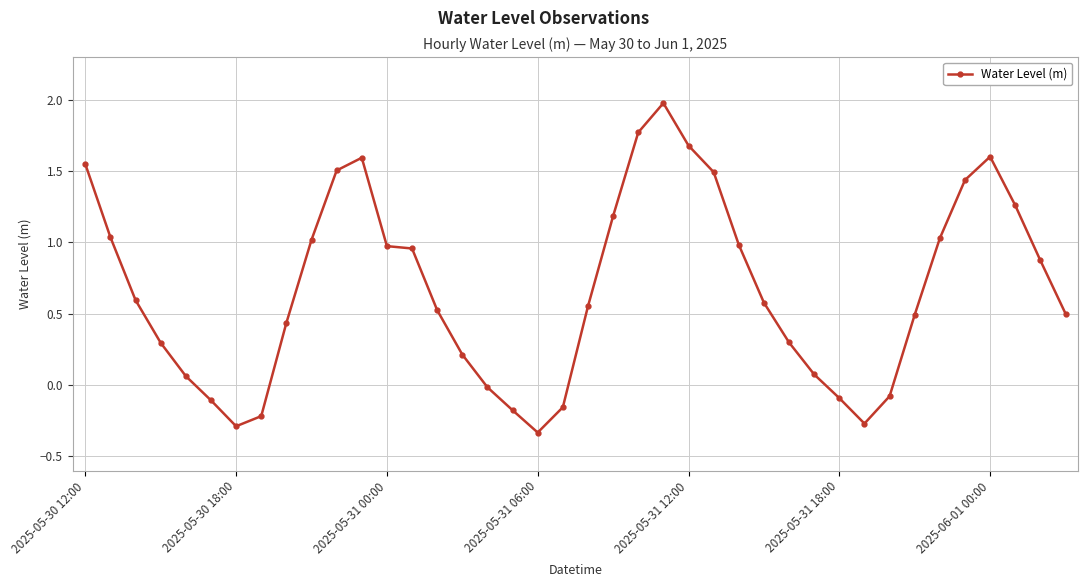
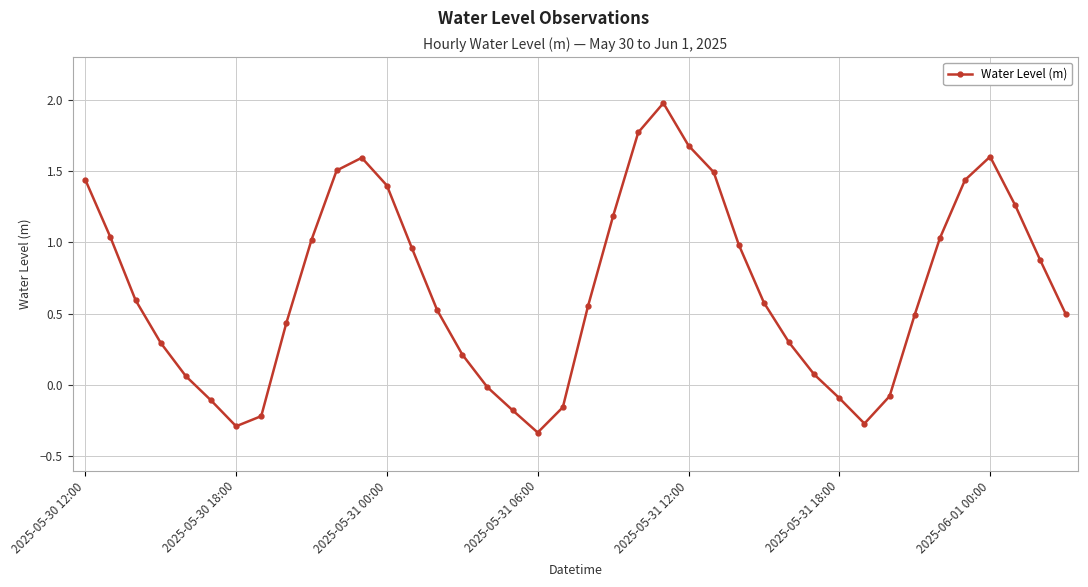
2025-05-30 12:00: 1.55 -> 1.44
2025-05-31 00:00: 0.97 -> 1.40
